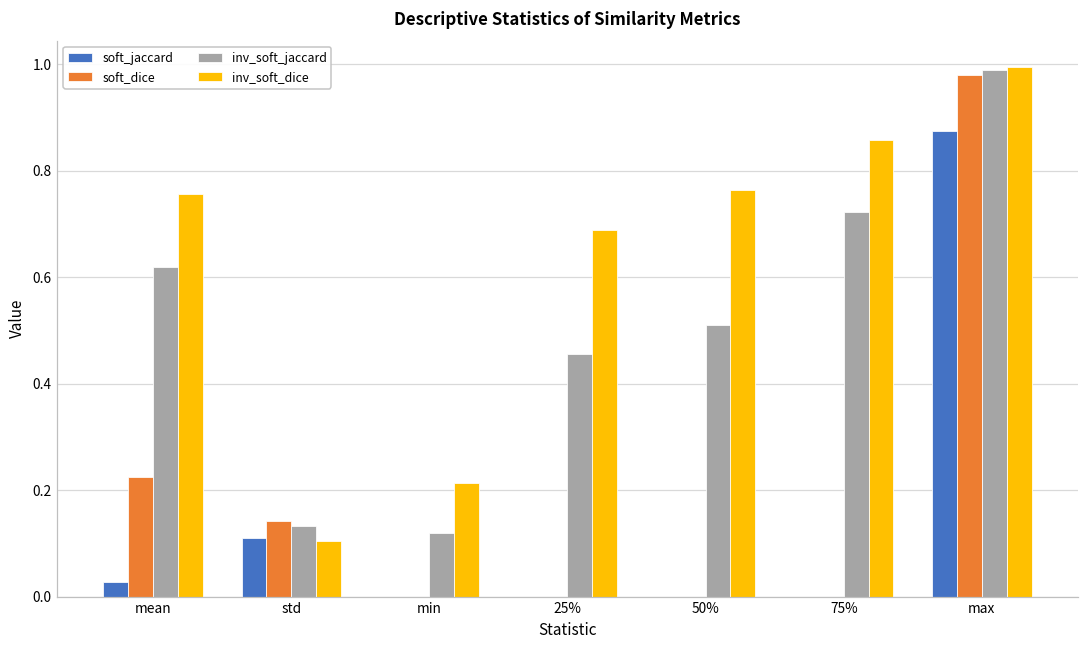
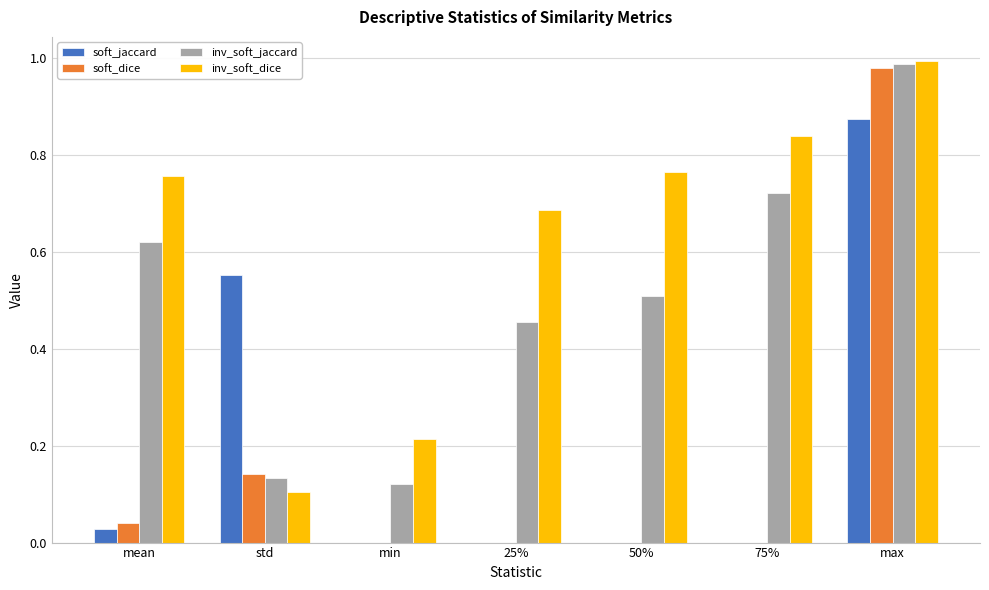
soft_dice, mean: 0.23 -> 0.04
soft_jaccard, std: 0.11 -> 0.55
inv_soft_dice, 75%: 0.86 -> 0.84
